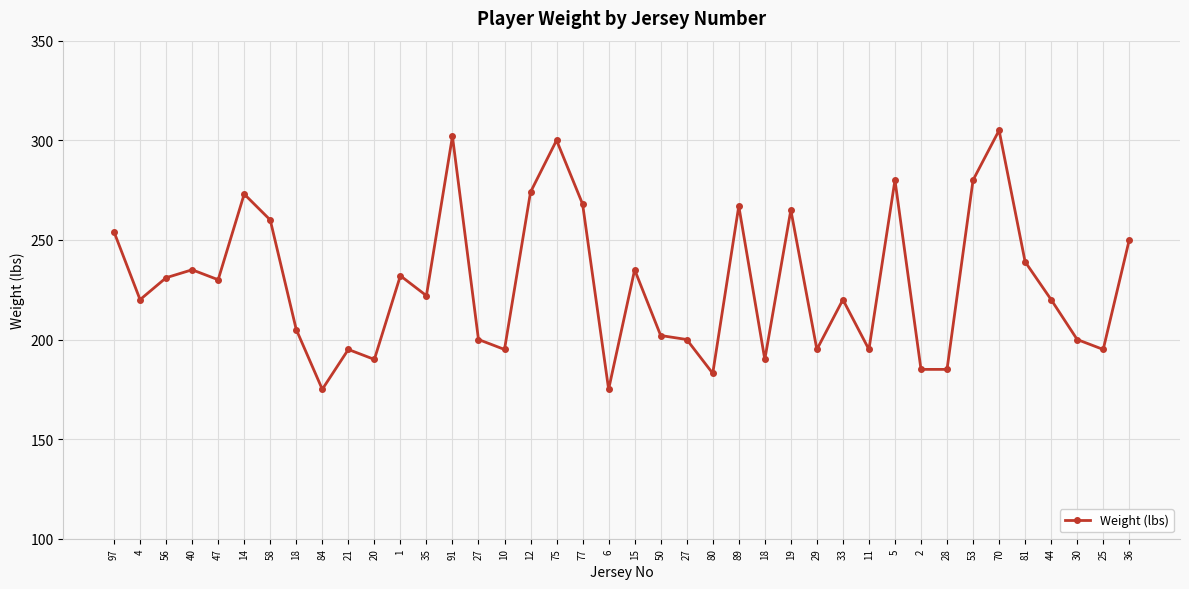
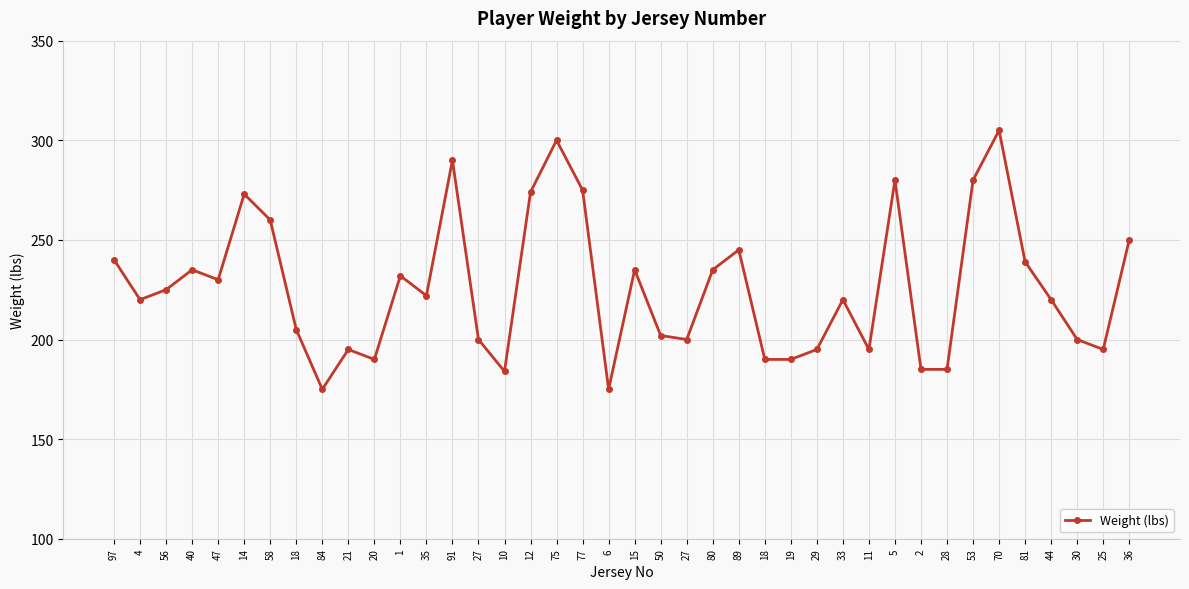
97: 254 -> 240
56: 231 -> 225
91: 302 -> 290
10: 195 -> 184
77: 268 -> 275
80: 183 -> 235
89: 267 -> 245
19: 265 -> 190
